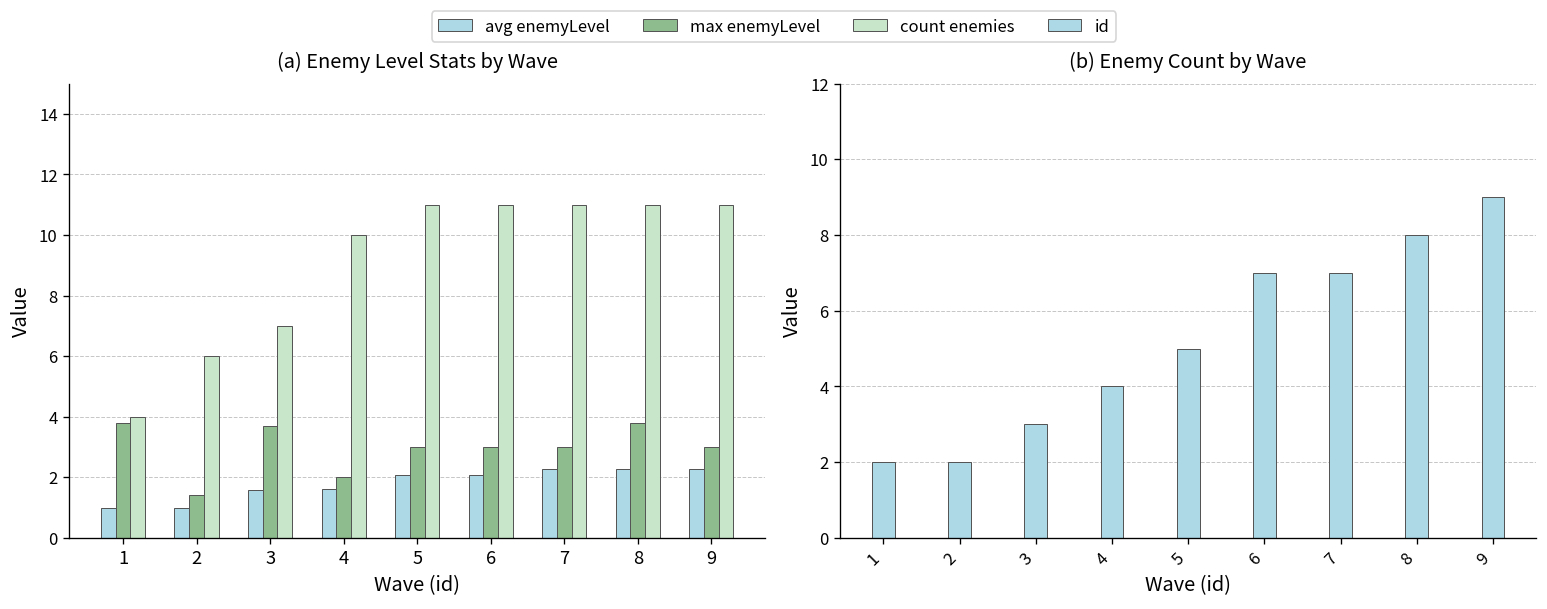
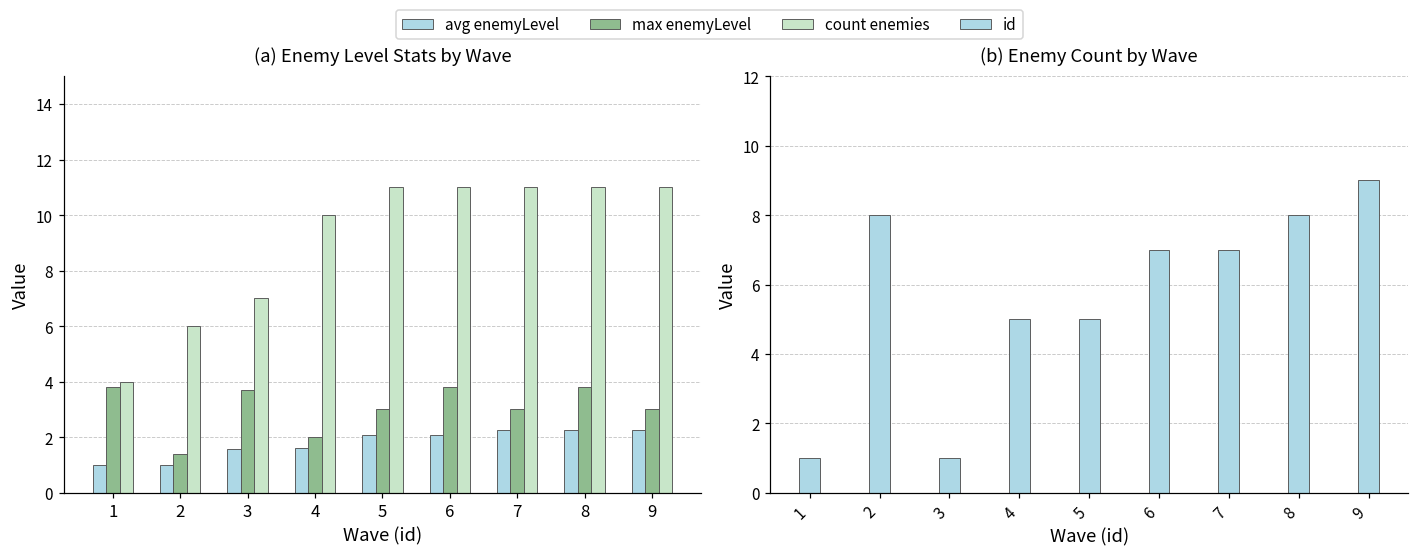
(a) Enemy Level Stats by Wave, max enemyLevel, 6: 3.0 -> 3.8
(b) Enemy Count by Wave, 1: 2 -> 1
(b) Enemy Count by Wave, 2: 2 -> 8
(b) Enemy Count by Wave, 3: 3 -> 1
(b) Enemy Count by Wave, 4: 4 -> 5
